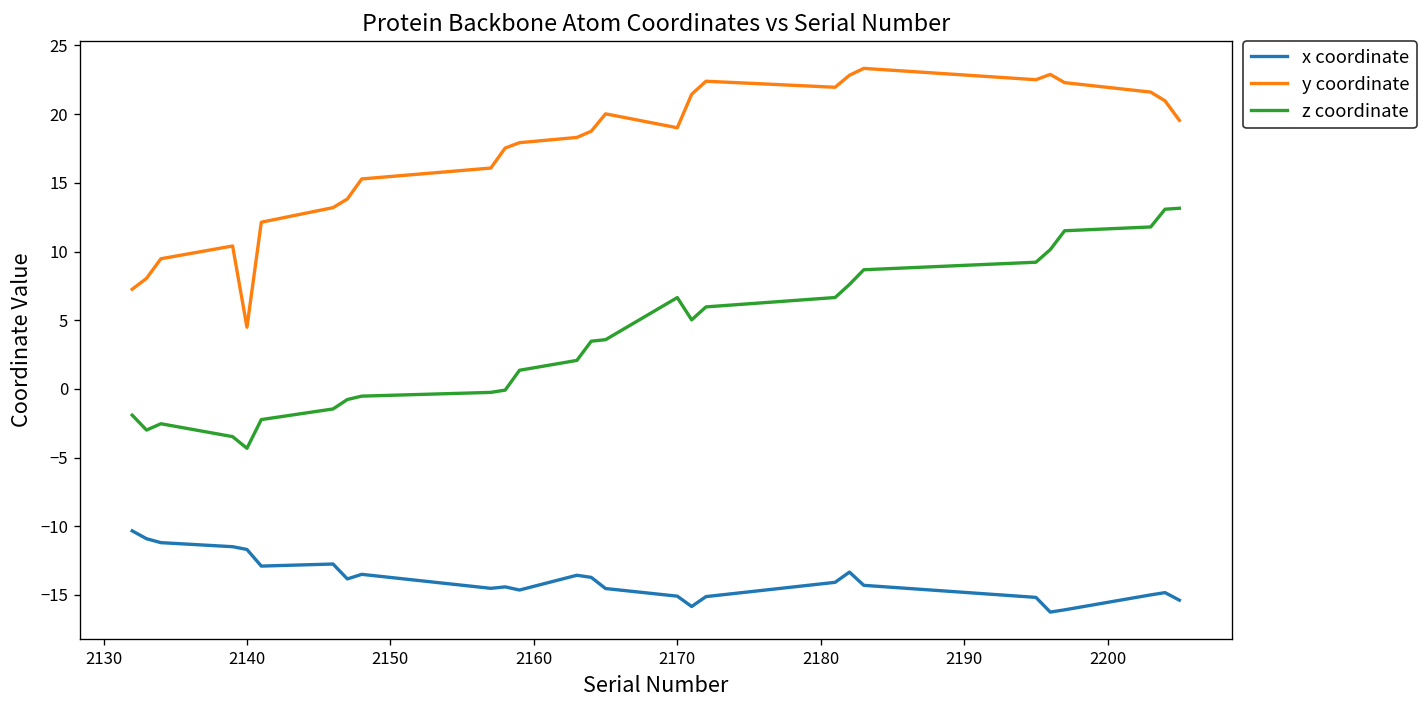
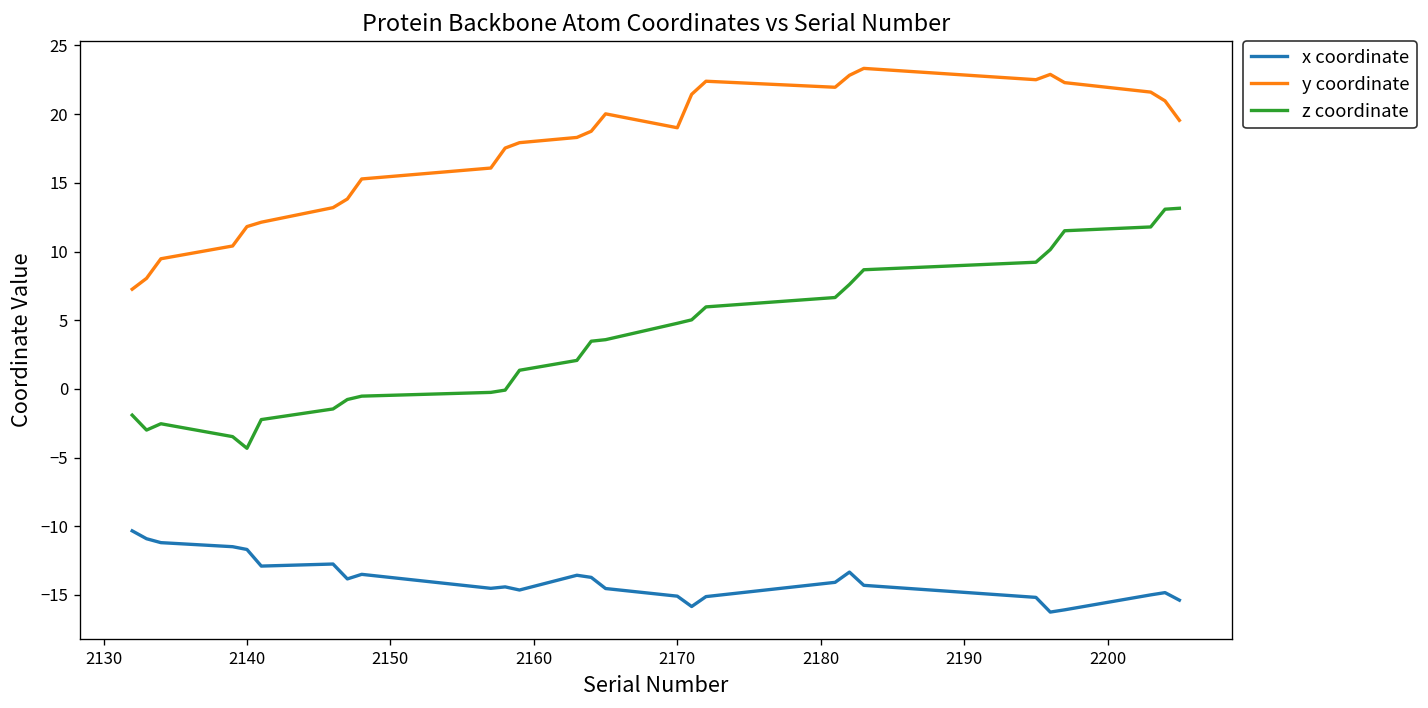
y coordinate, 2140: 4.5 -> 11.8
z coordinate, 2170: 6.6 -> 4.8
